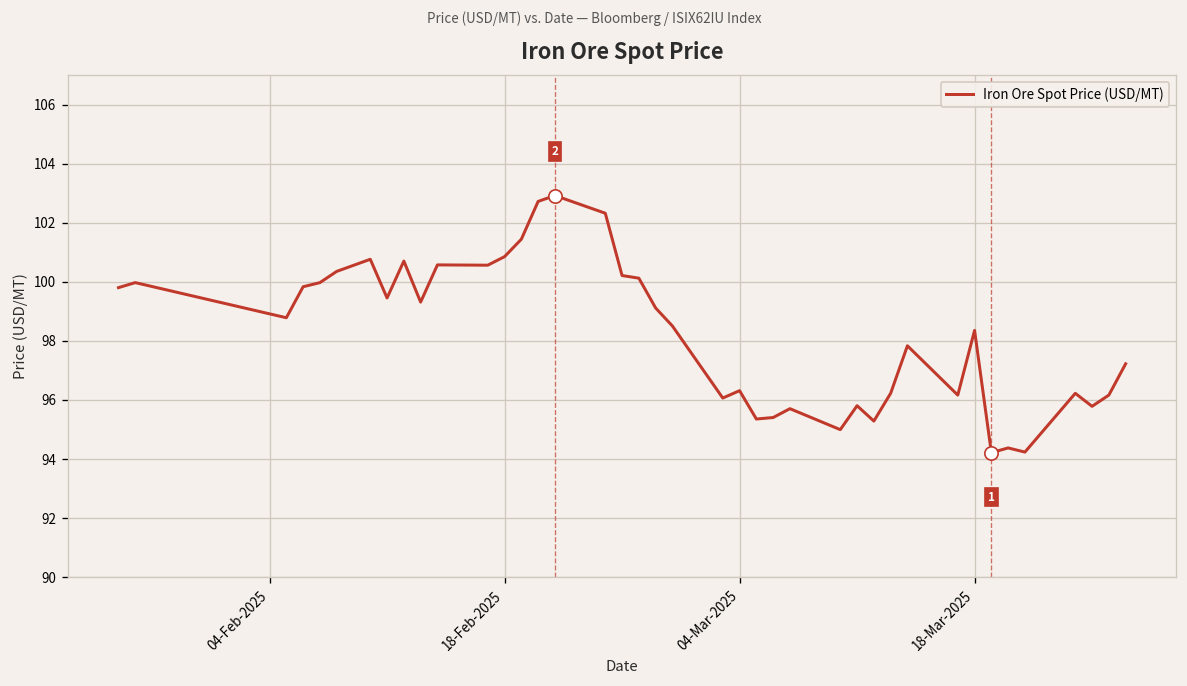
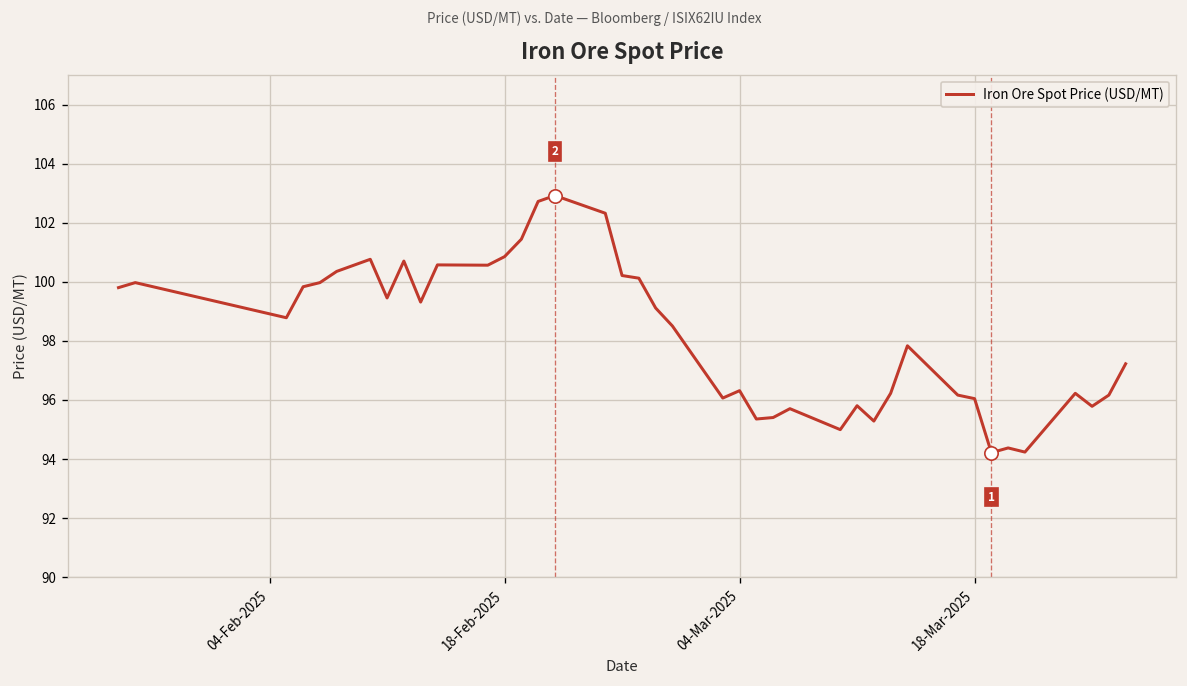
Iron Ore Spot Price (USD/MT), 18-Mar-2025: 98.4 -> 96.0
